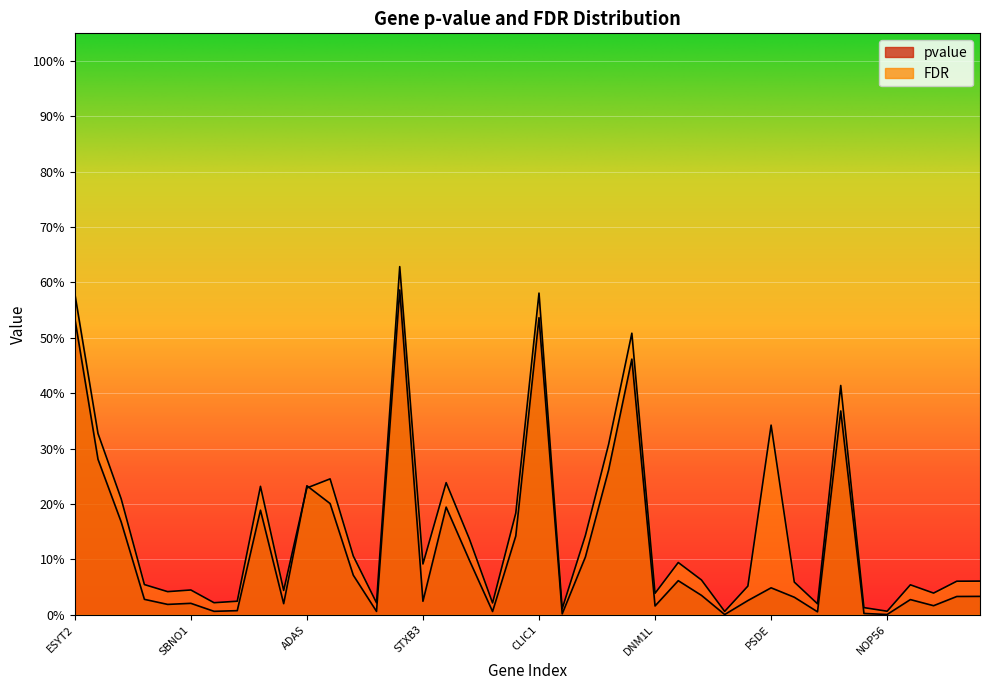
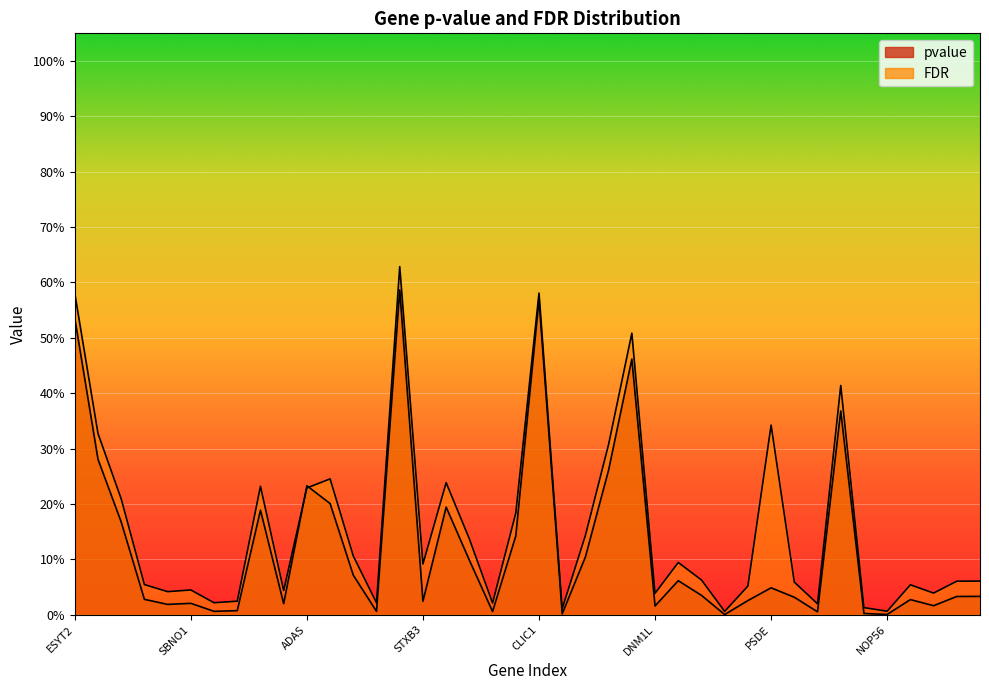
pvalue, CLIC1: 54% -> 57%
